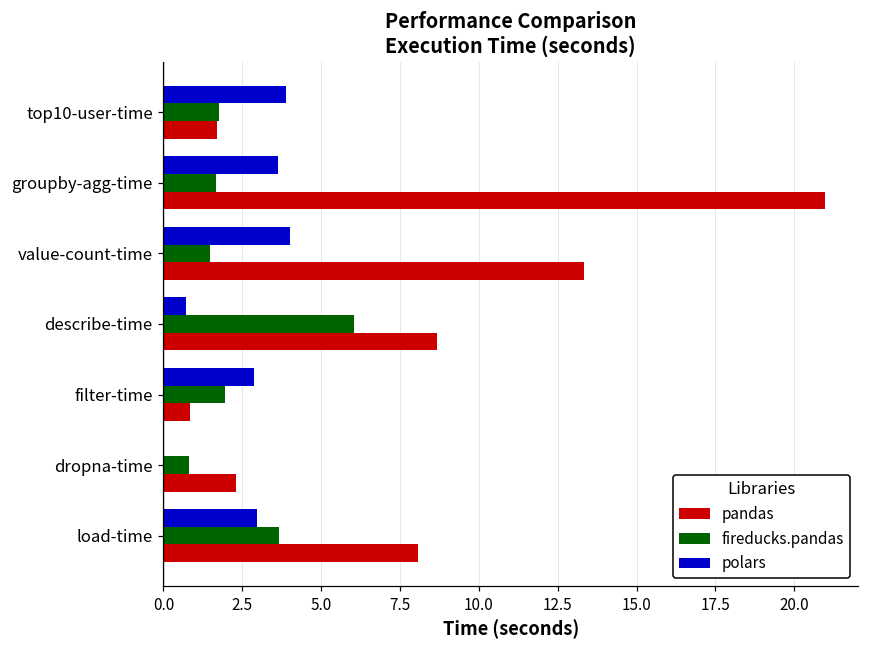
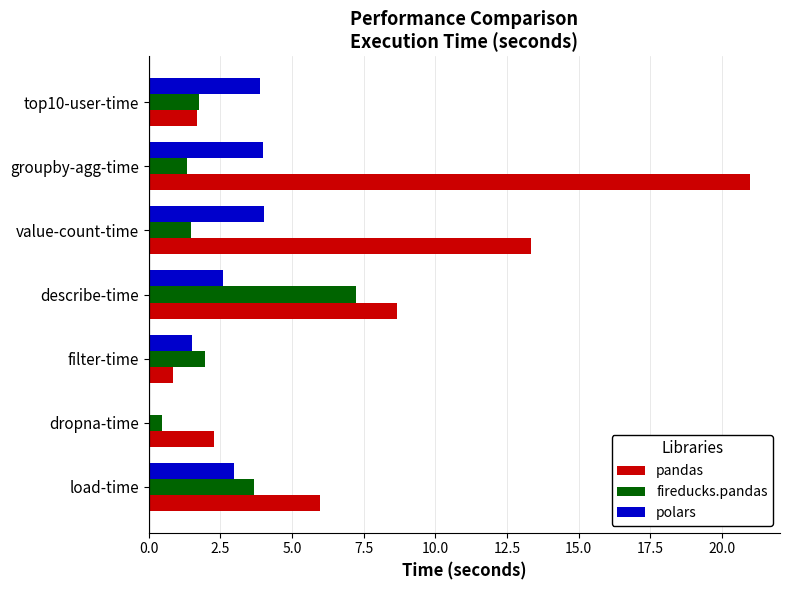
polars, groupby-agg-time: 3.6 -> 4.0
fireducks.pandas, groupby-agg-time: 1.7 -> 1.4
polars, describe-time: 0.7 -> 2.6
fireducks.pandas, describe-time: 6.1 -> 7.2
polars, filter-time: 2.9 -> 1.5
fireducks.pandas, dropna-time: 0.8 -> 0.5
pandas, load-time: 8.1 -> 6.0
